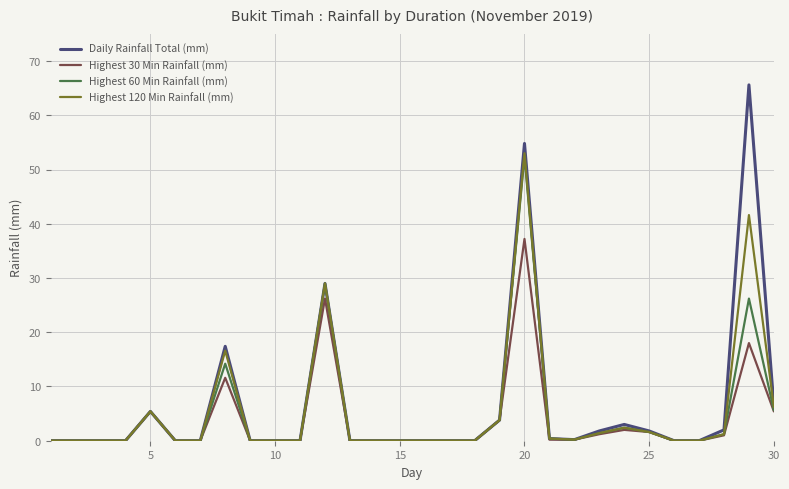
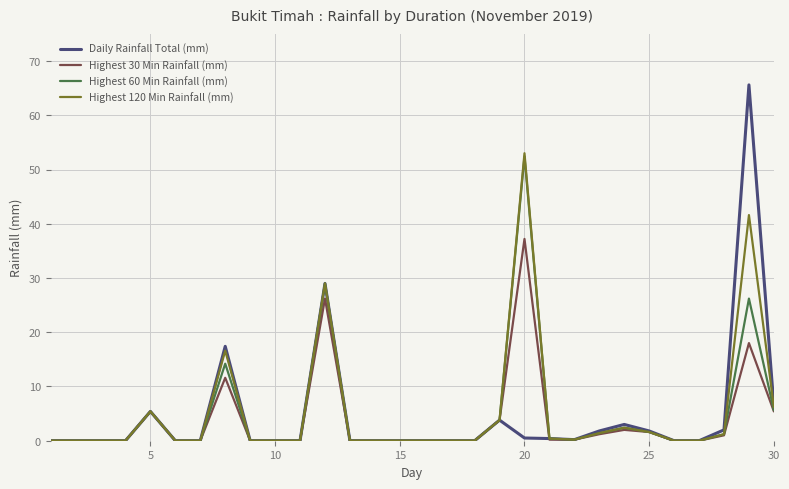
Daily Rainfall Total (mm), 20: 55 -> 1
